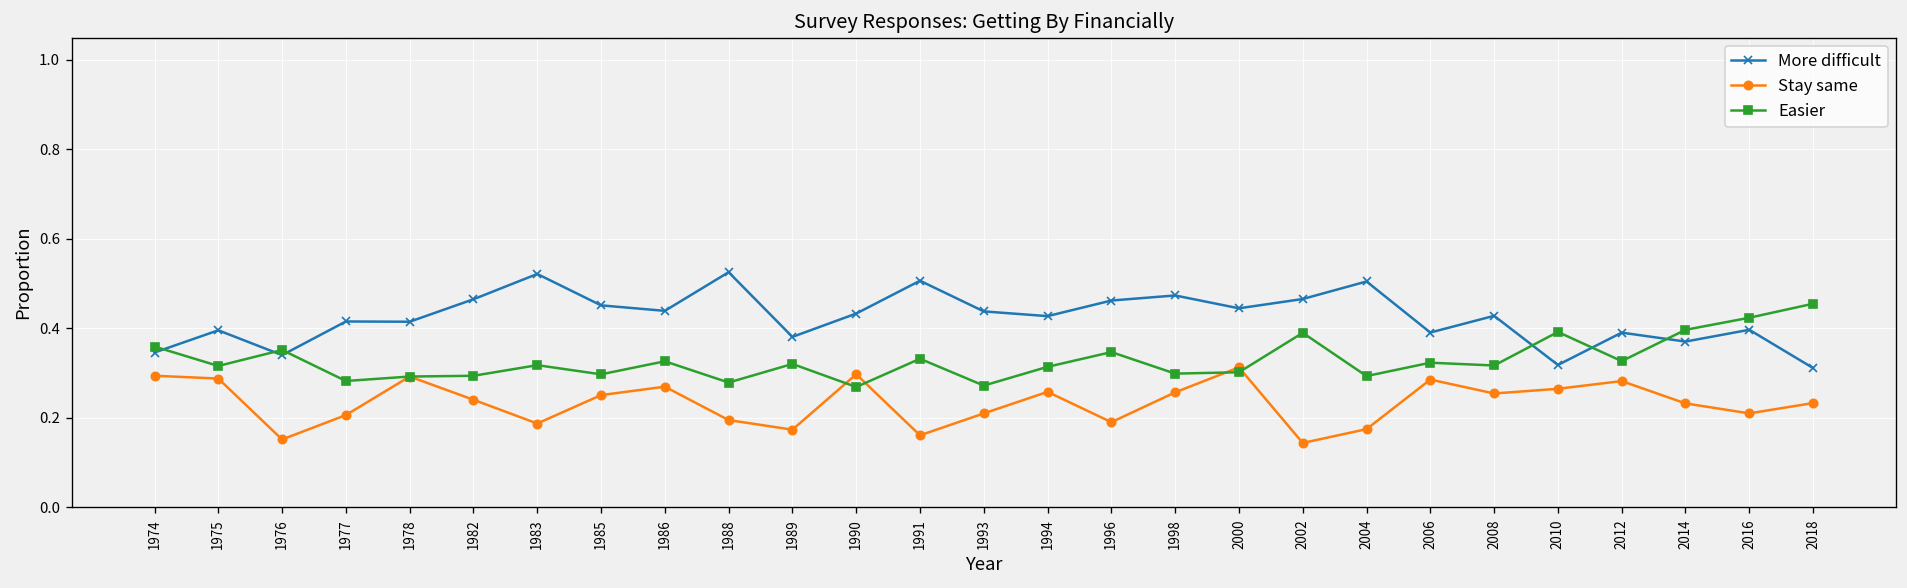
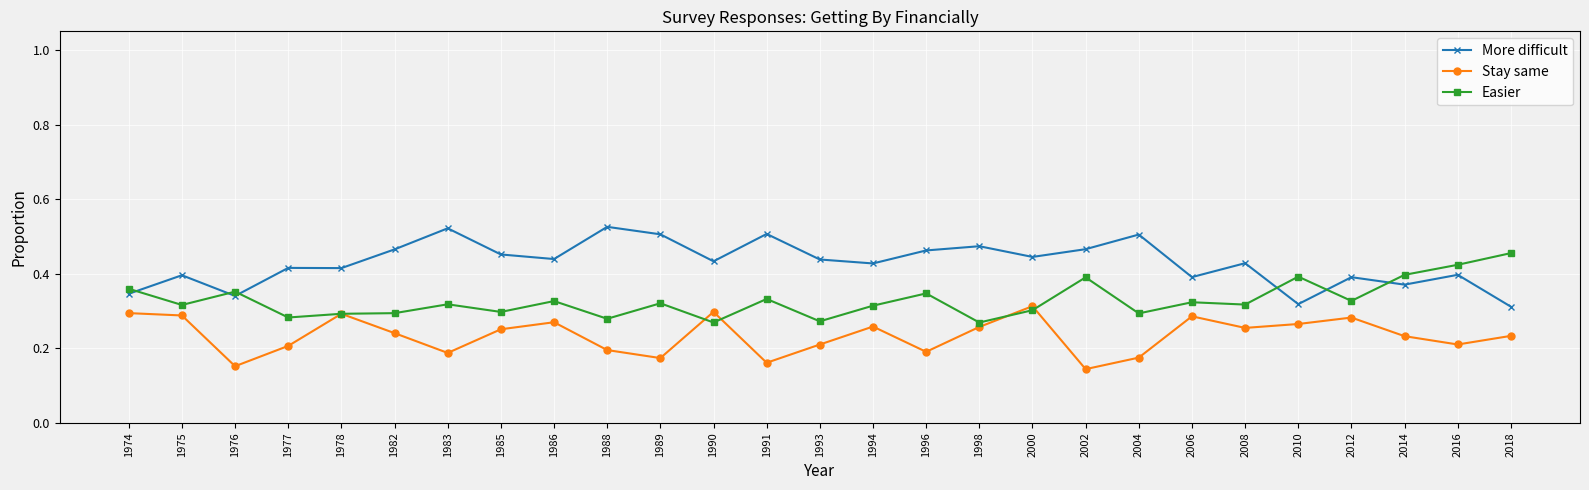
More difficult, 1989: 0.38 -> 0.51
Easier, 1998: 0.30 -> 0.27
